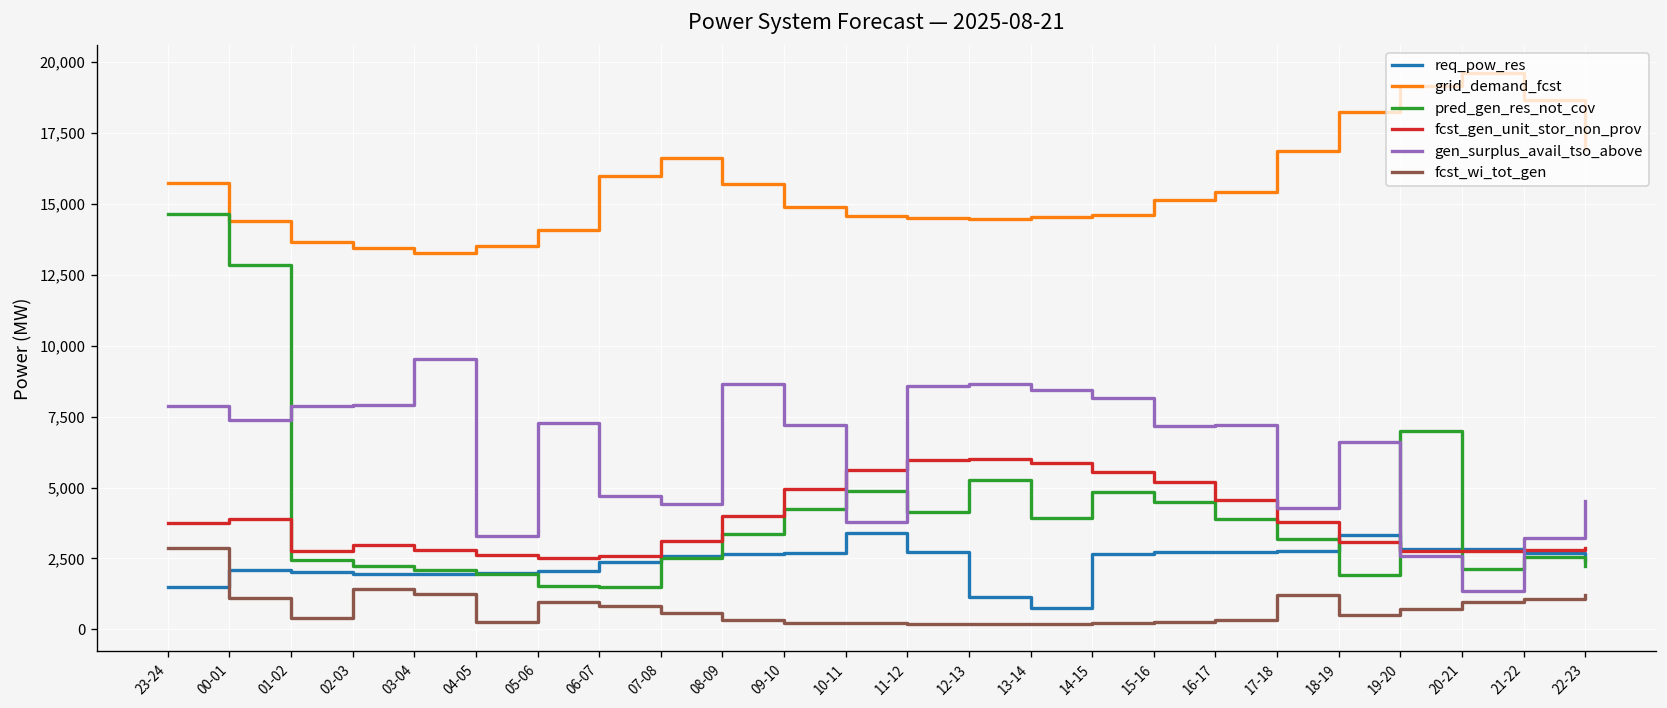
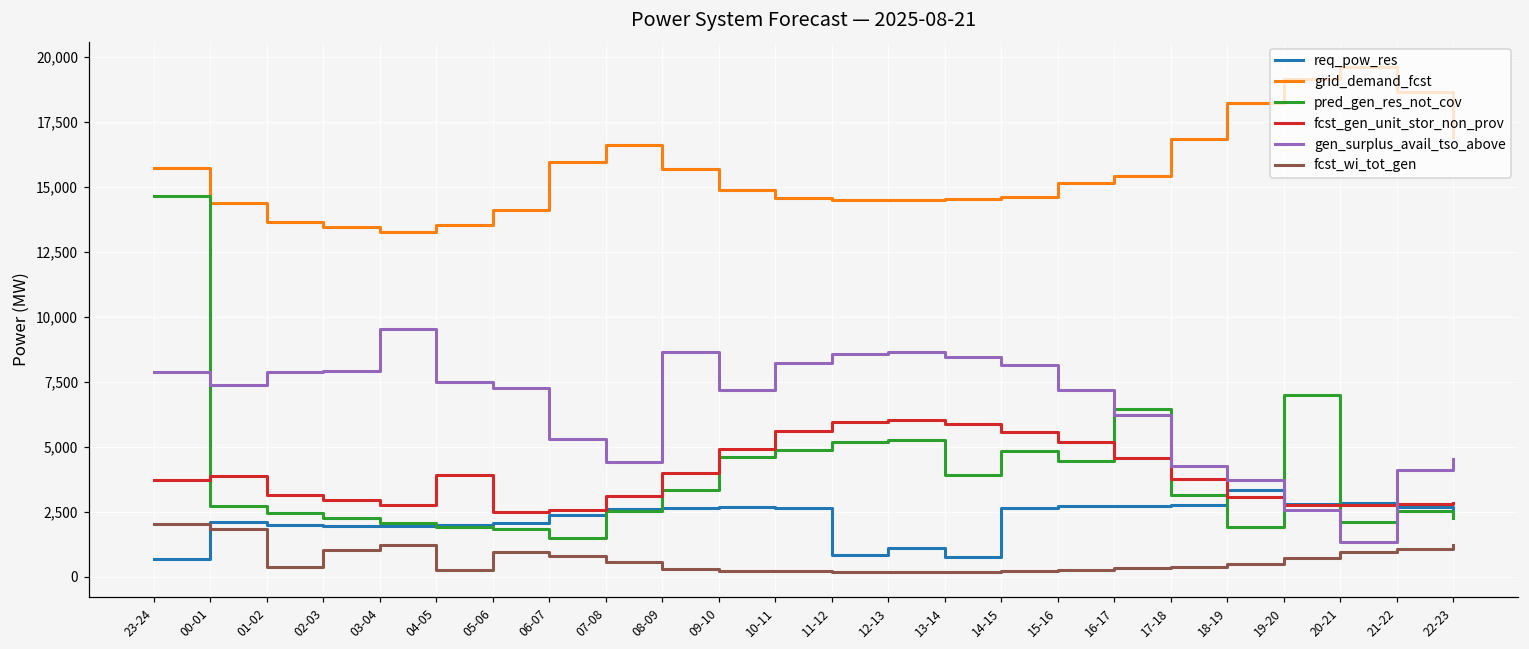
req_pow_res, 23-24: 1,500 -> 700
fcst_wi_tot_gen, 23-24: 2,900 -> 2,000
pred_gen_res_not_cov, 00-01: 12,900 -> 2,700
fcst_wi_tot_gen, 00-01: 1,100 -> 1,900
fcst_gen_unit_stor_non_prov, 01-02: 2,800 -> 3,200
fcst_wi_tot_gen, 02-03: 1,400 -> 1,100
fcst_gen_unit_stor_non_prov, 04-05: 2,600 -> 3,900
gen_surplus_avail_tso_above, 04-05: 3,300 -> 7,500
pred_gen_res_not_cov, 05-06: 1,500 -> 1,900
gen_surplus_avail_tso_above, 06-07: 4,700 -> 5,300
pred_gen_res_not_cov, 09-10: 4,200 -> 4,600
req_pow_res, 10-11: 3,400 -> 2,700
gen_surplus_avail_tso_above, 10-11: 3,800 -> 8,200
req_pow_res, 11-12: 2,700 -> 900
pred_gen_res_not_cov, 11-12: 4,100 -> 5,200
pred_gen_res_not_cov, 16-17: 3,900 -> 6,500
gen_surplus_avail_tso_above, 16-17: 7,200 -> 6,200
fcst_wi_tot_gen, 17-18: 1,200 -> 400
gen_surplus_avail_tso_above, 18-19: 6,600 -> 3,700
gen_surplus_avail_tso_above, 21-22: 3,200 -> 4,100
